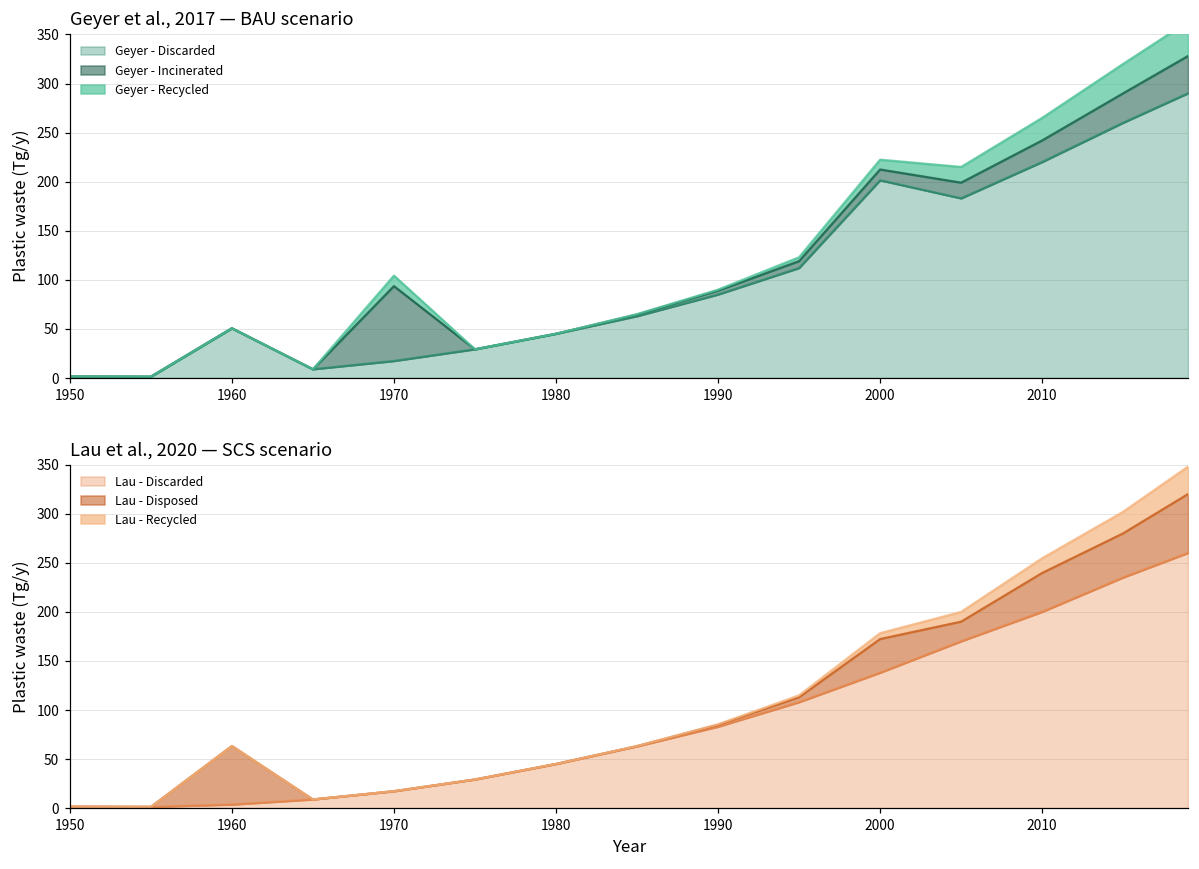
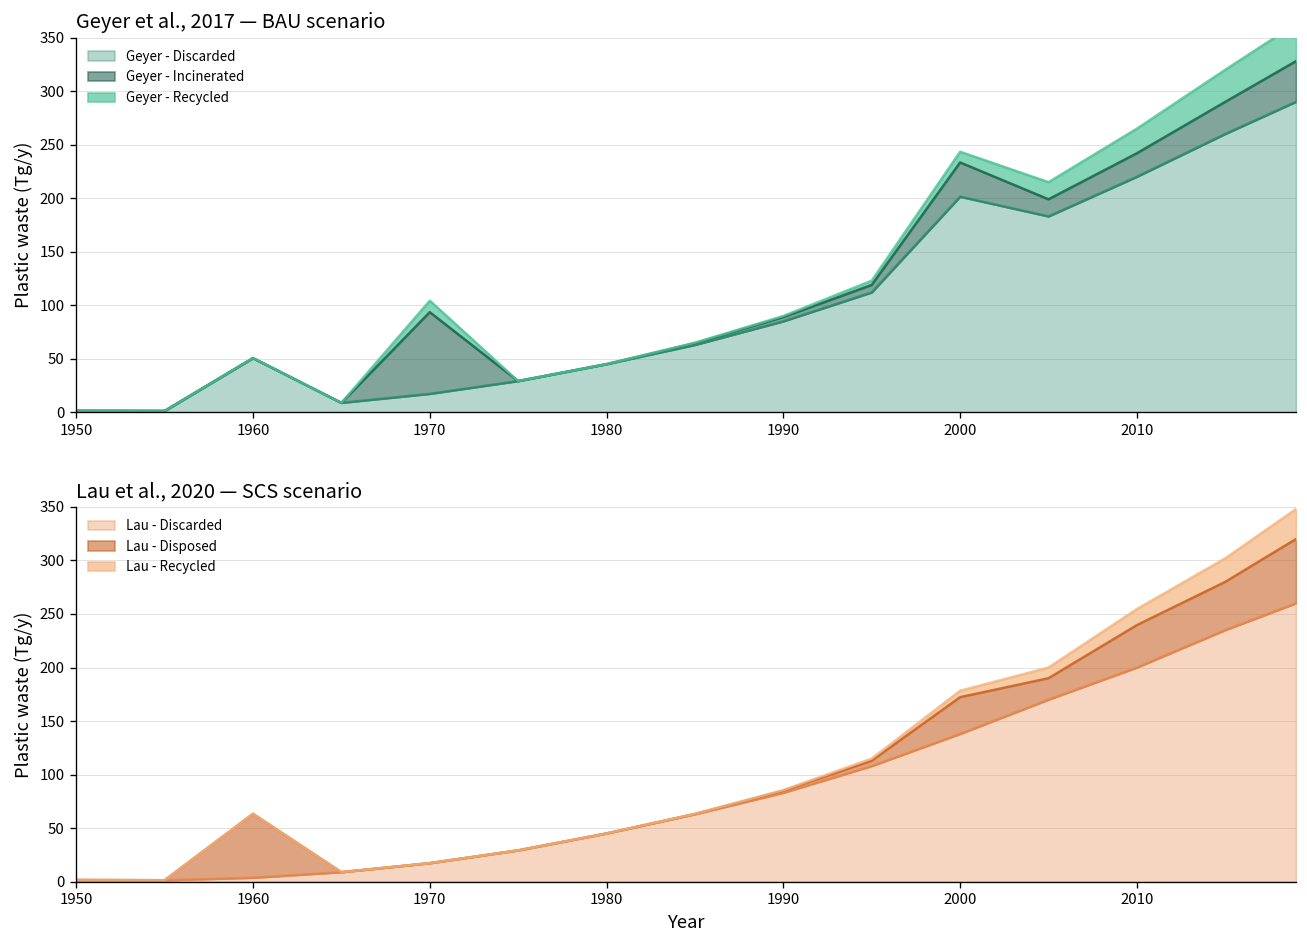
Geyer et al., 2017 — BAU scenario, Geyer - Incinerated, 2000: 10 -> 30
